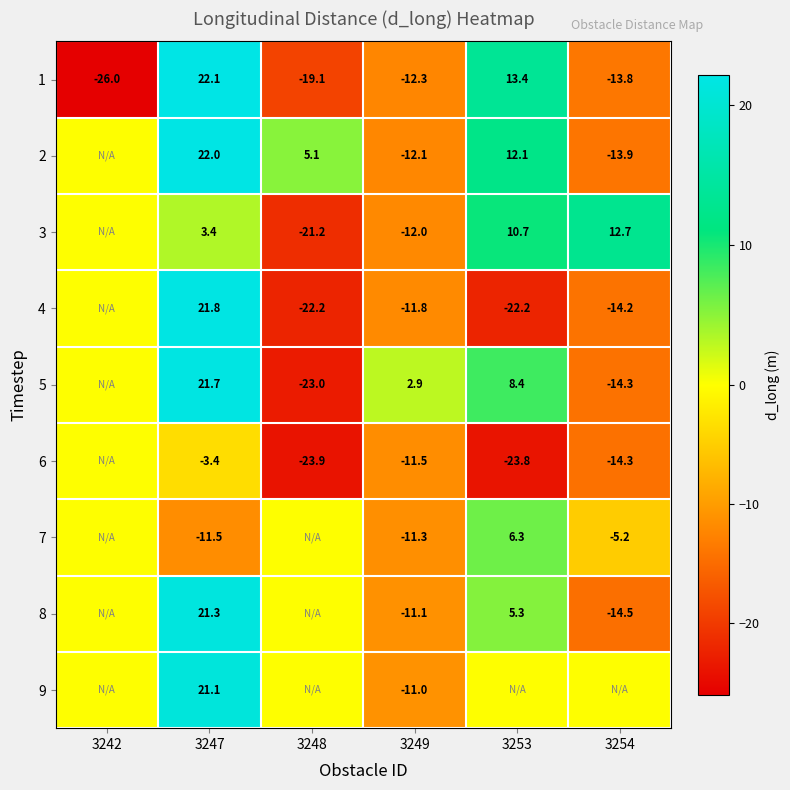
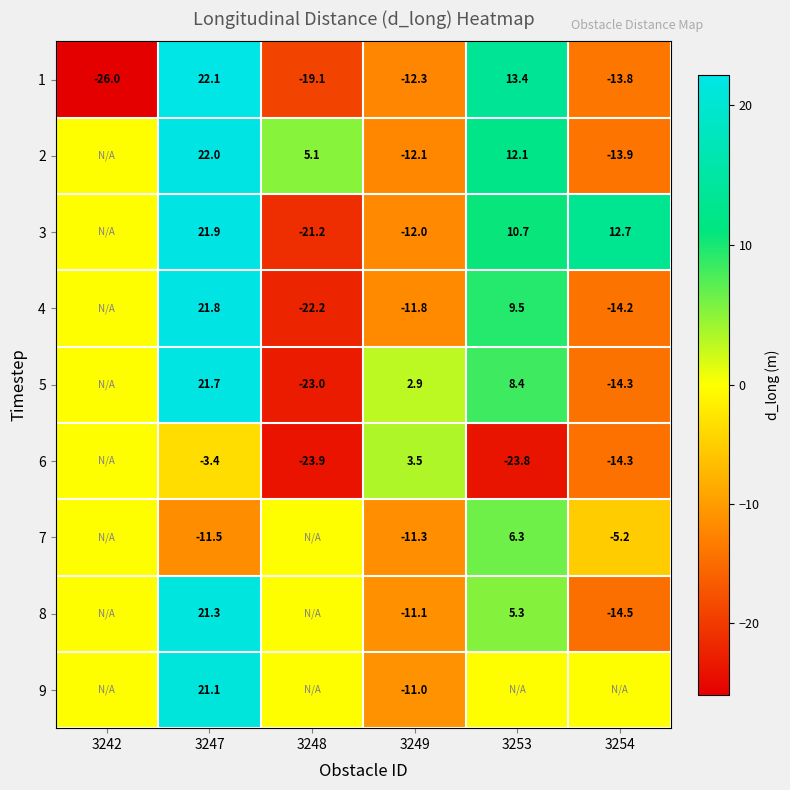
3, 3247: 3.4 -> 21.9
4, 3253: -22.2 -> 9.5
6, 3249: -11.5 -> 3.5
